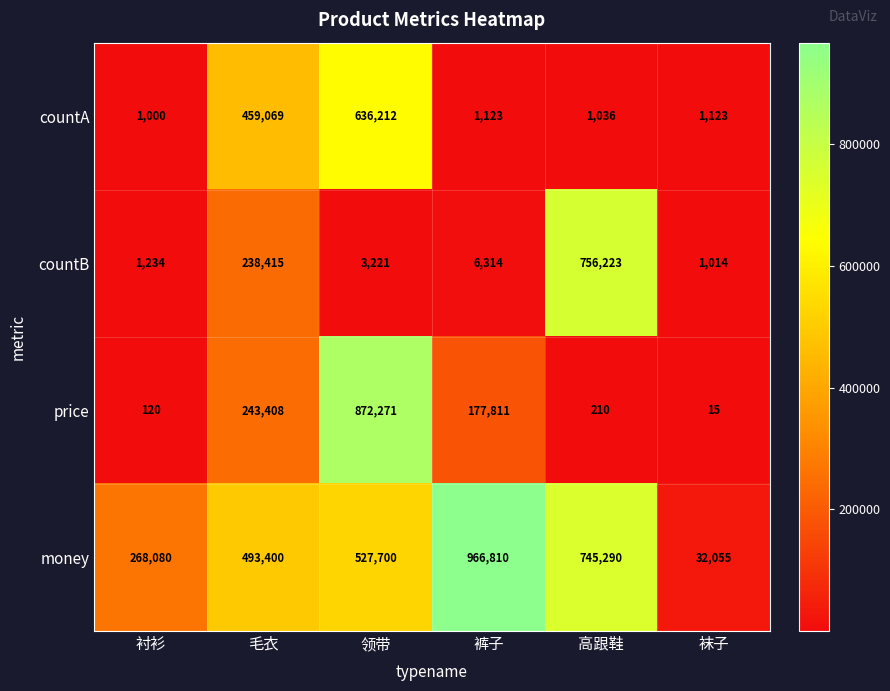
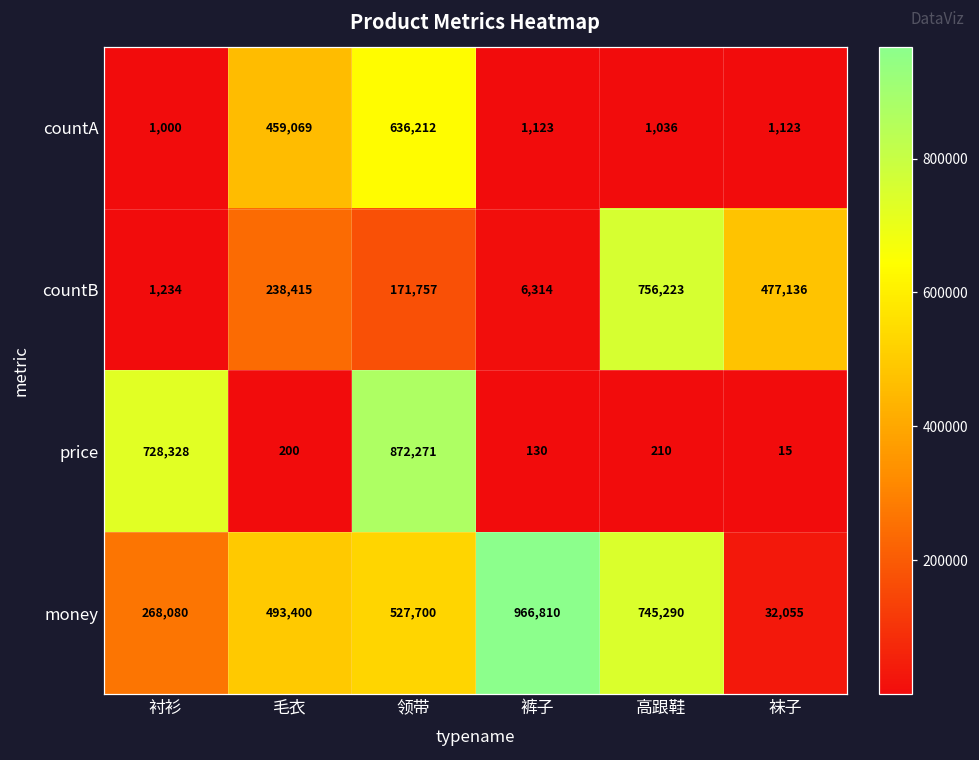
countB, 领带: 3,221 -> 171,757
countB, 袜子: 1,014 -> 477,136
price, 衬衫: 120 -> 728,328
price, 毛衣: 243,408 -> 200
price, 裤子: 177,811 -> 130
